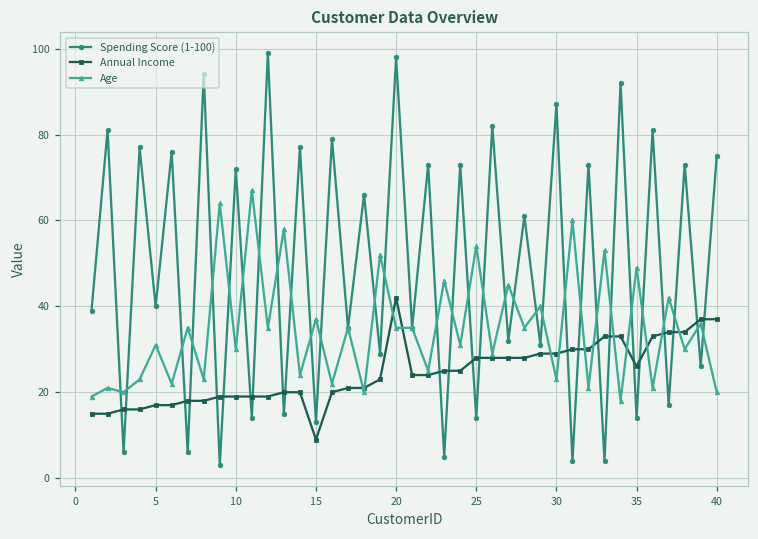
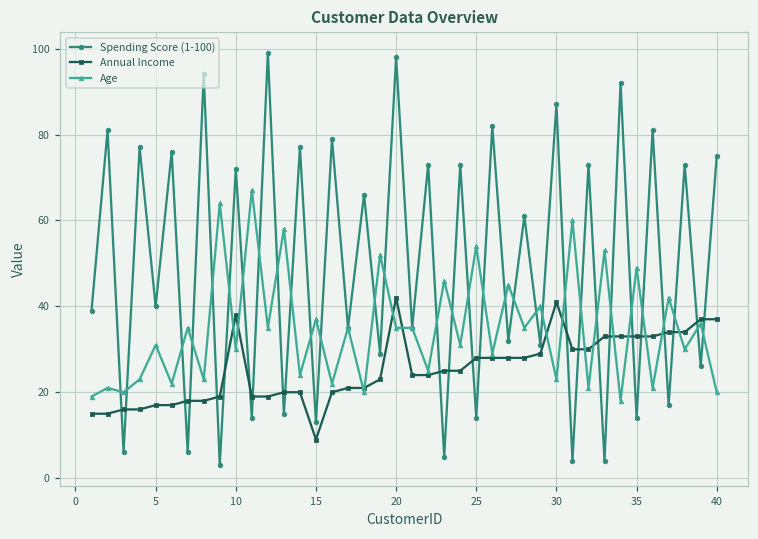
Annual Income, 10: 19 -> 38
Annual Income, 30: 29 -> 41
Annual Income, 35: 26 -> 33
